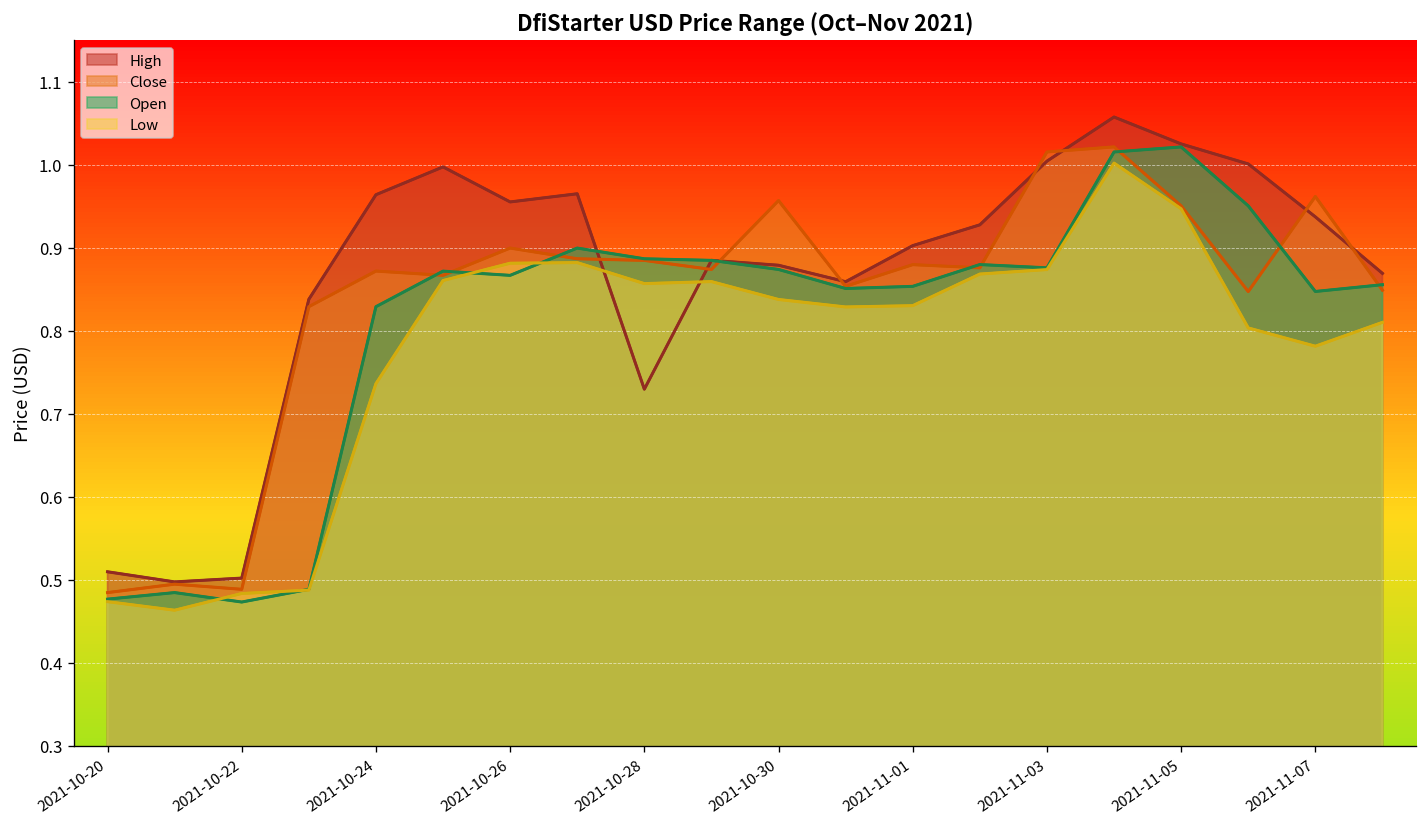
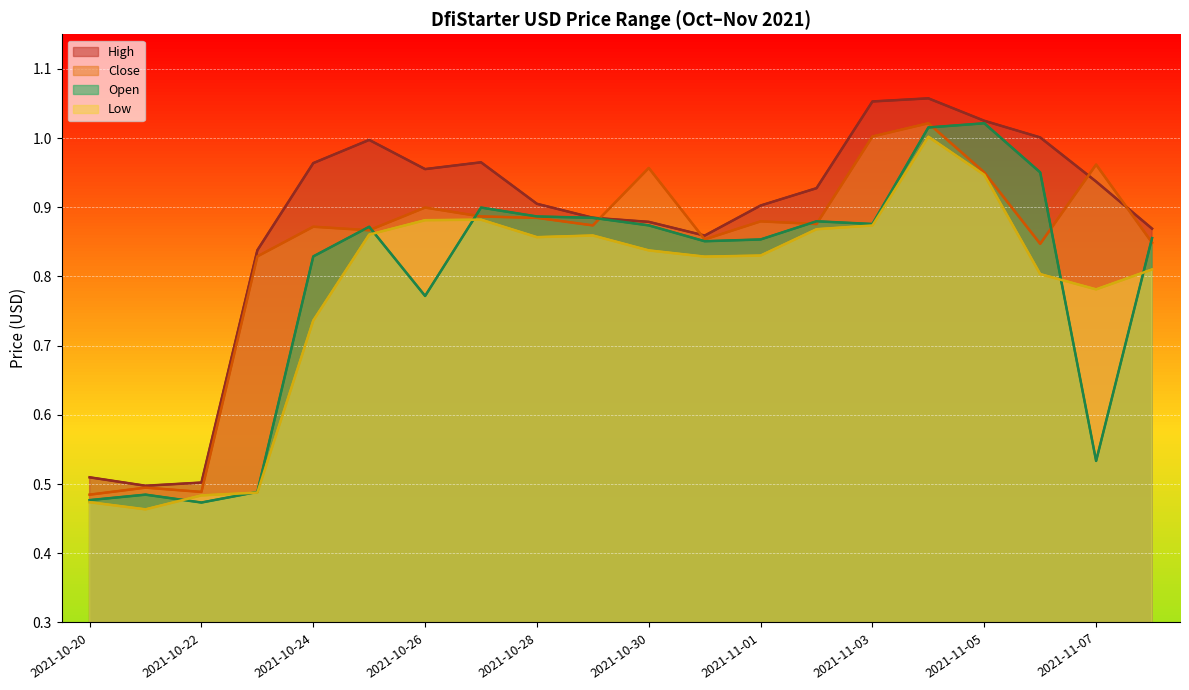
Open, 2021-10-26: 0.87 -> 0.77
High, 2021-10-28: 0.73 -> 0.91
High, 2021-11-03: 1.00 -> 1.05
Close, 2021-11-03: 1.02 -> 1.00
Open, 2021-11-07: 0.85 -> 0.53
